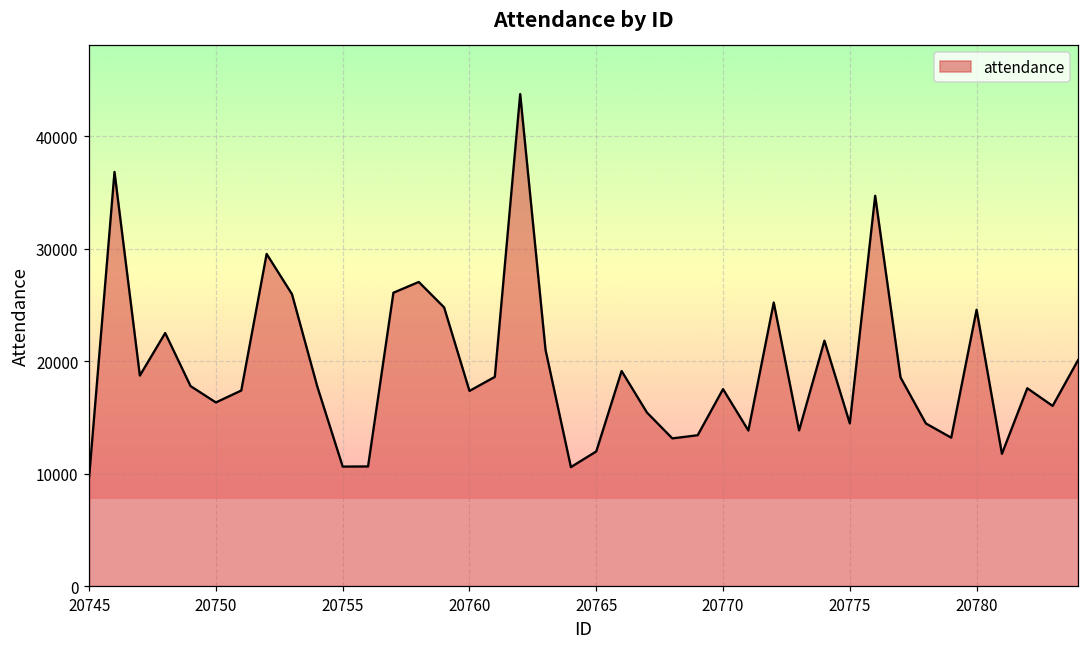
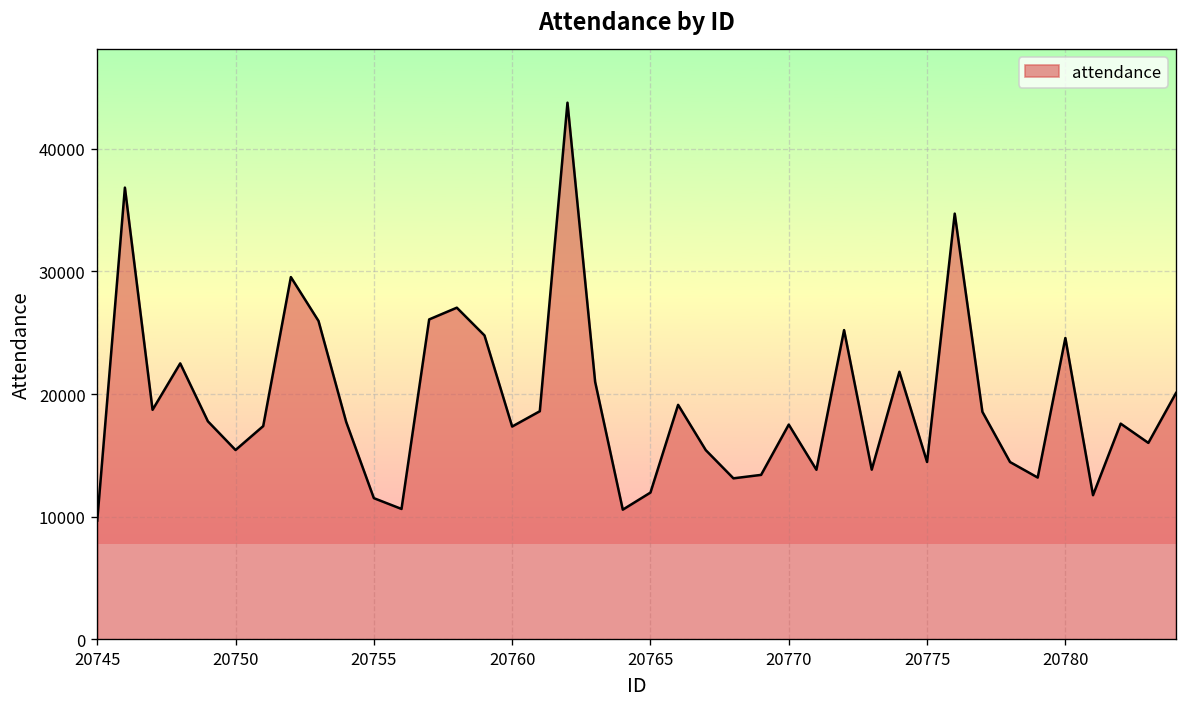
20750: 16300 -> 15400
20755: 10600 -> 11500
